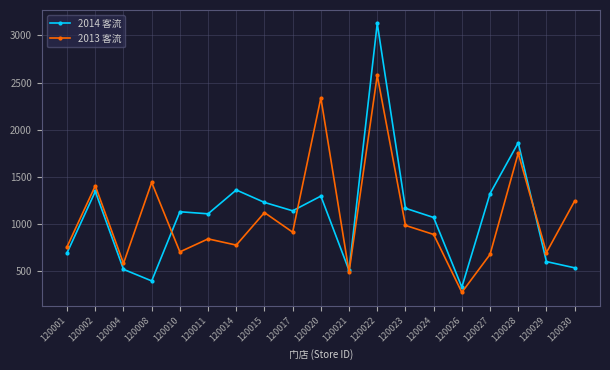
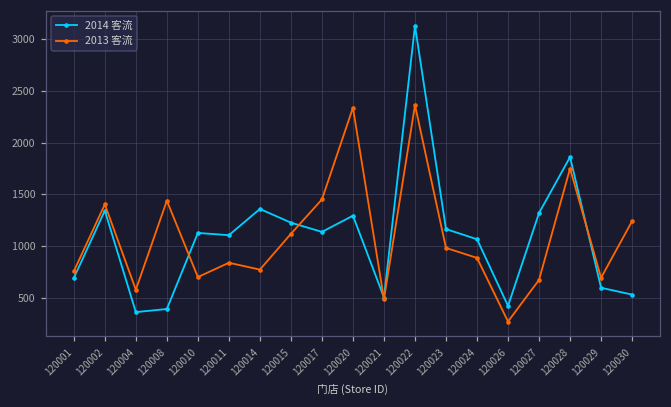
2014 客流, 120004: 500 -> 400
2013 客流, 120017: 900 -> 1500
2013 客流, 120022: 2600 -> 2400
2014 客流, 120026: 300 -> 400
